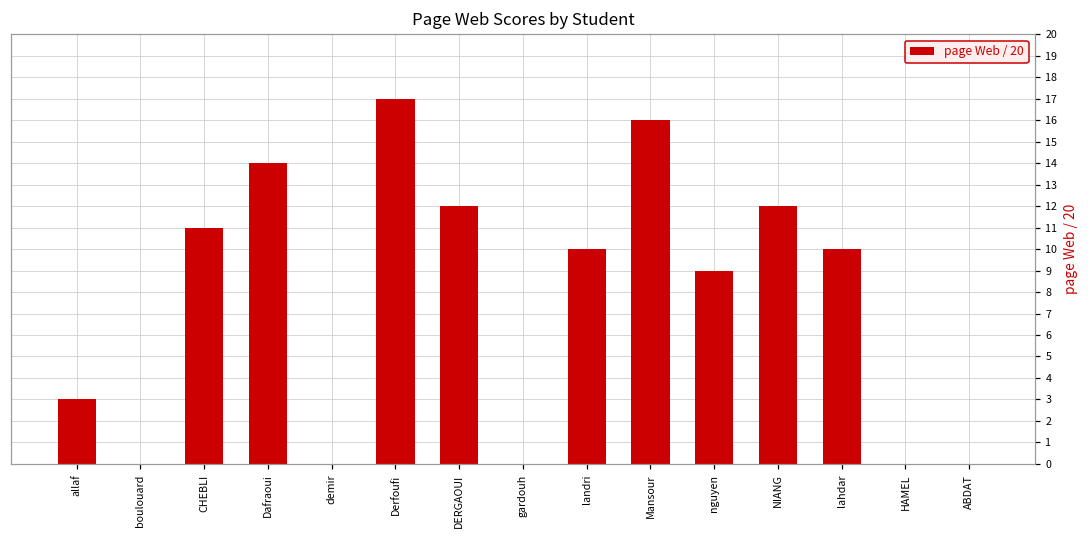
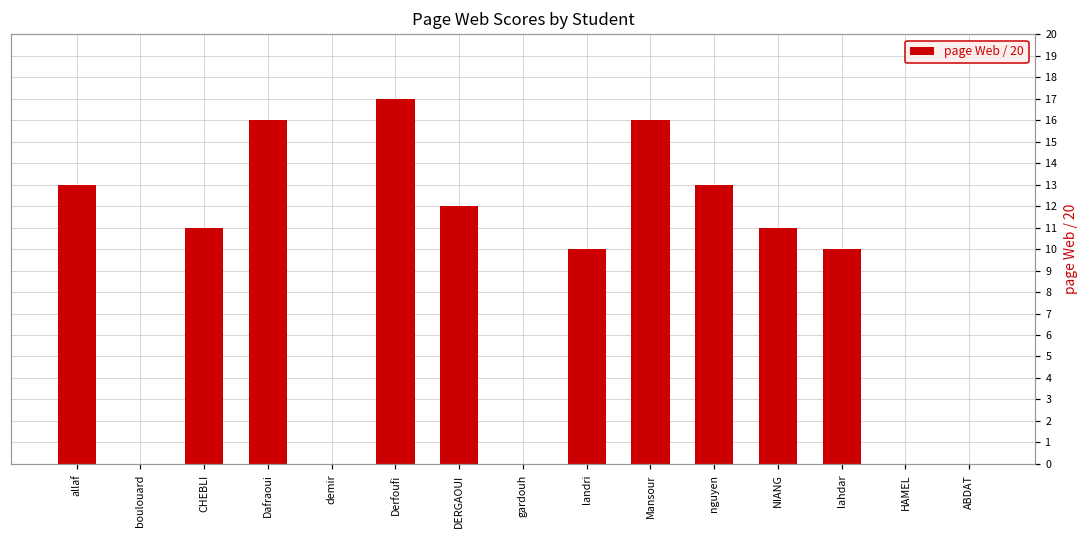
allaf: 3 -> 13
Dafraoui: 14 -> 16
nguyen: 9 -> 13
NIANG: 12 -> 11
